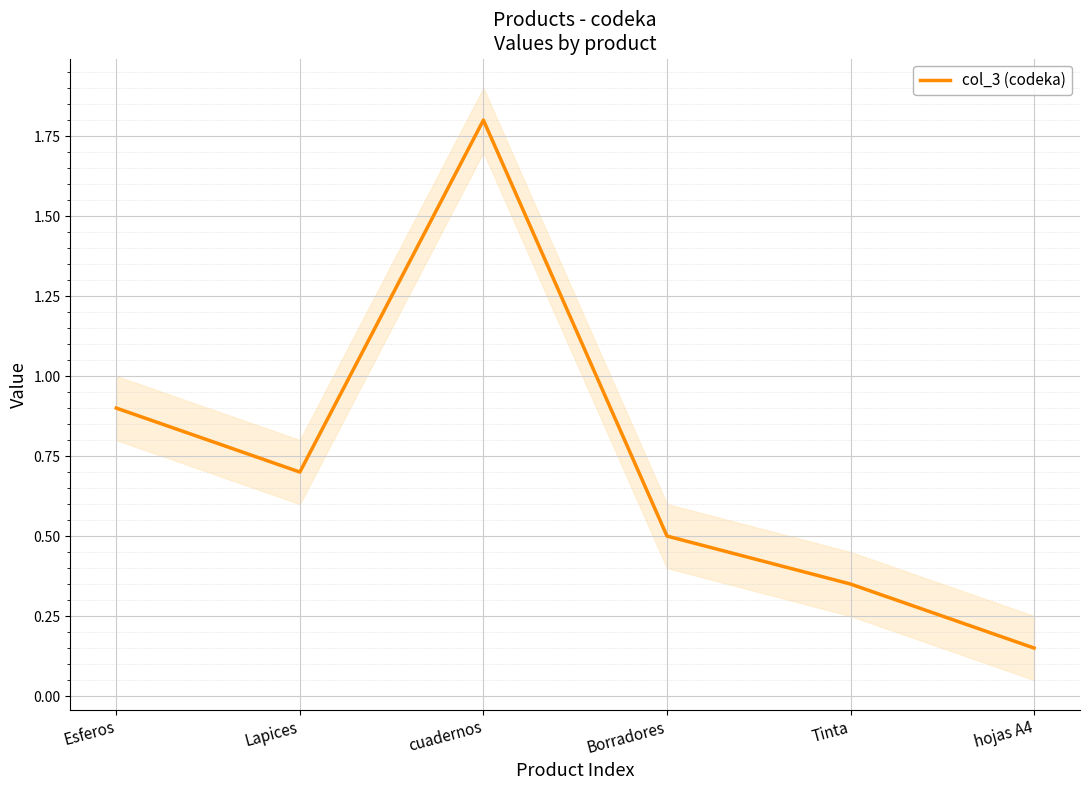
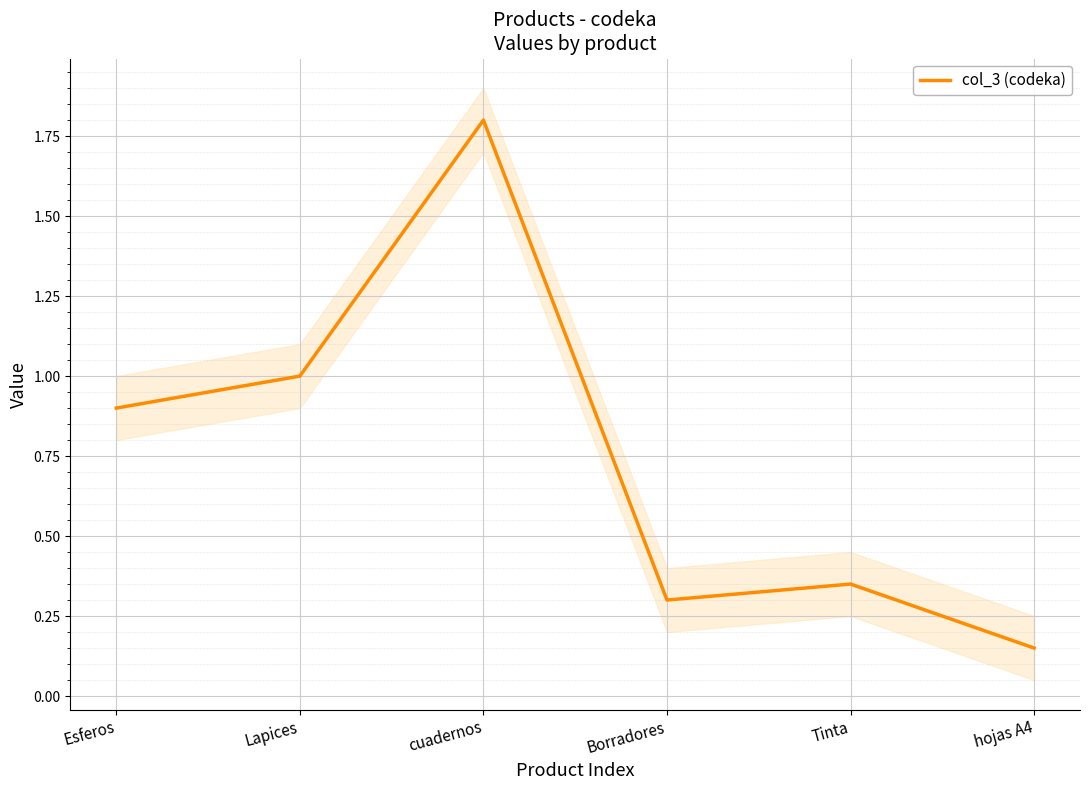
col_3 (codeka), Lapices: 0.7 -> 1.0
col_3 (codeka), Borradores: 0.5 -> 0.3
